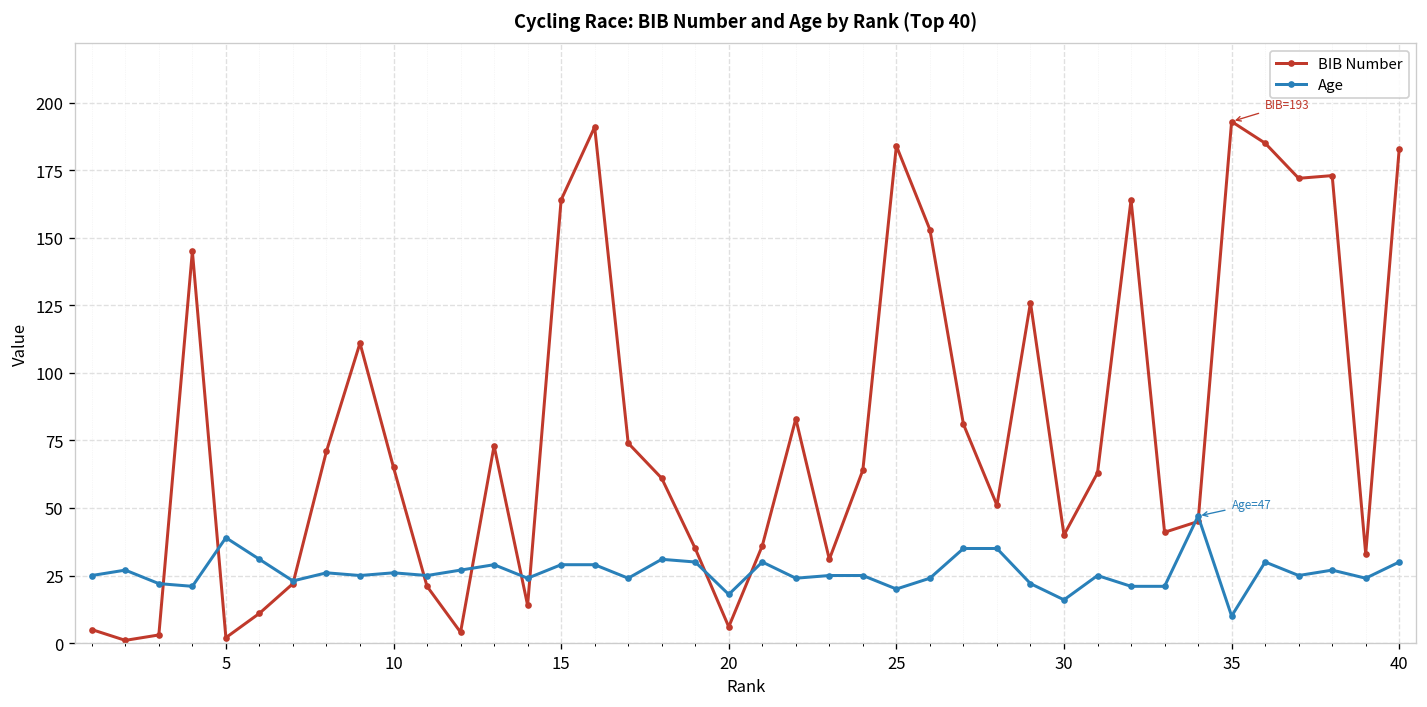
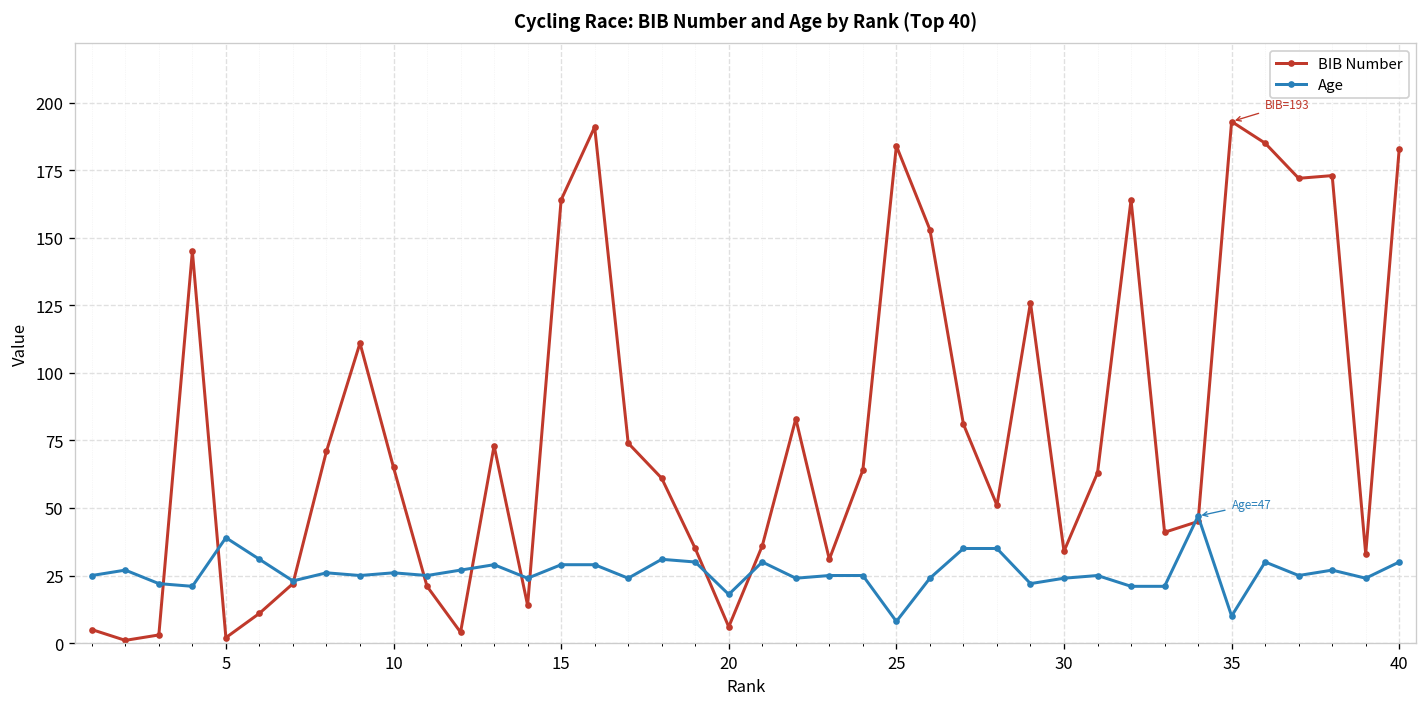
Age, 25: 20 -> 8
BIB Number, 30: 40 -> 34
Age, 30: 16 -> 24
